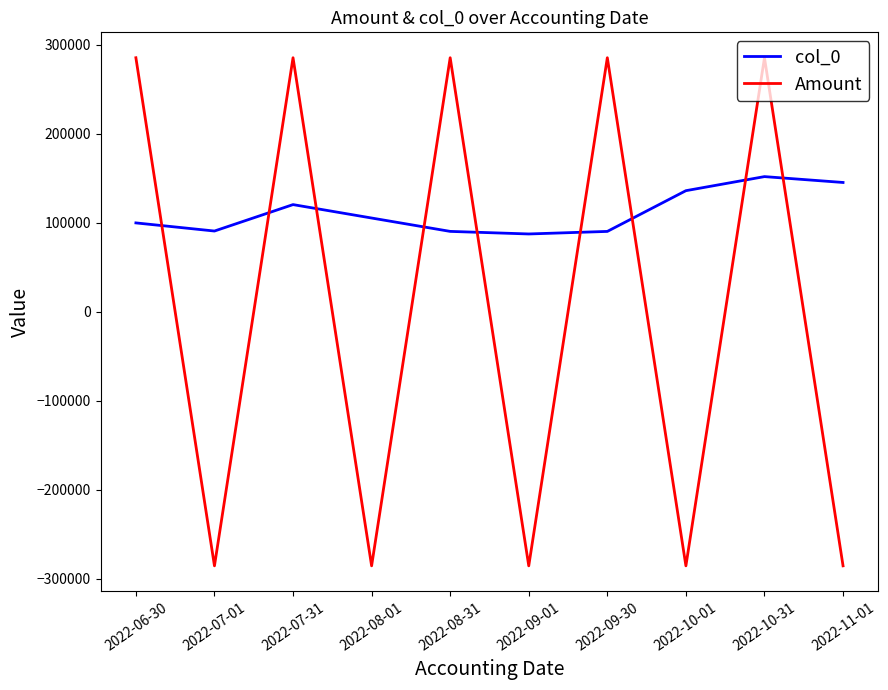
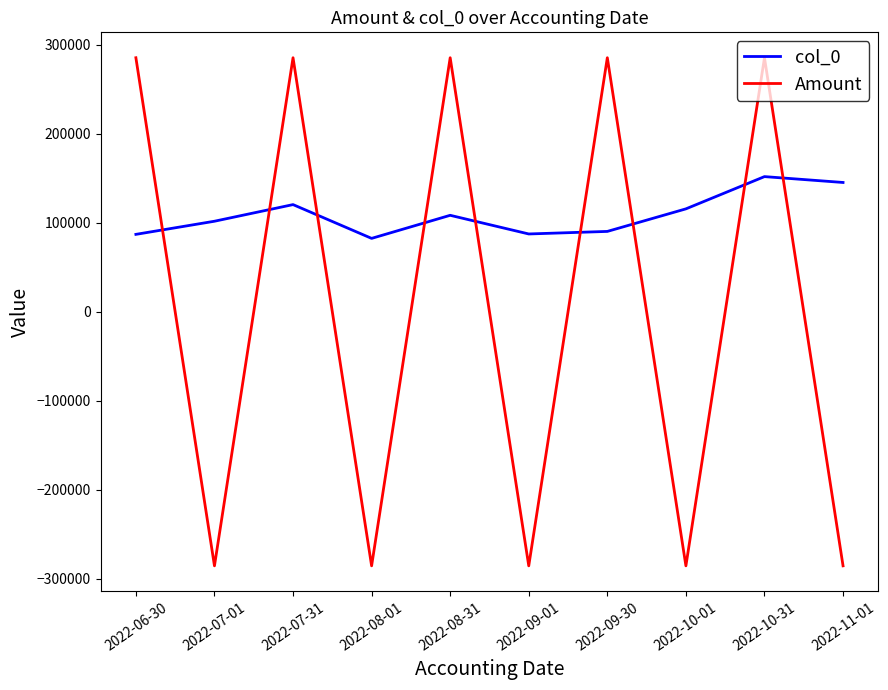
col_0, 2022-06-30: 100000 -> 90000
col_0, 2022-07-01: 90000 -> 100000
col_0, 2022-08-01: 110000 -> 80000
col_0, 2022-08-31: 90000 -> 110000
col_0, 2022-10-01: 140000 -> 120000
